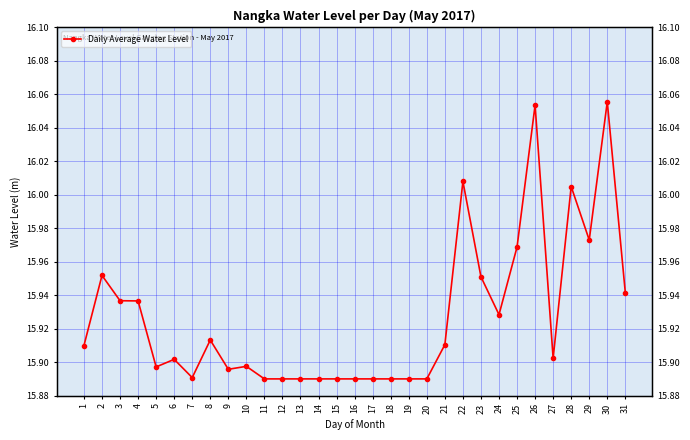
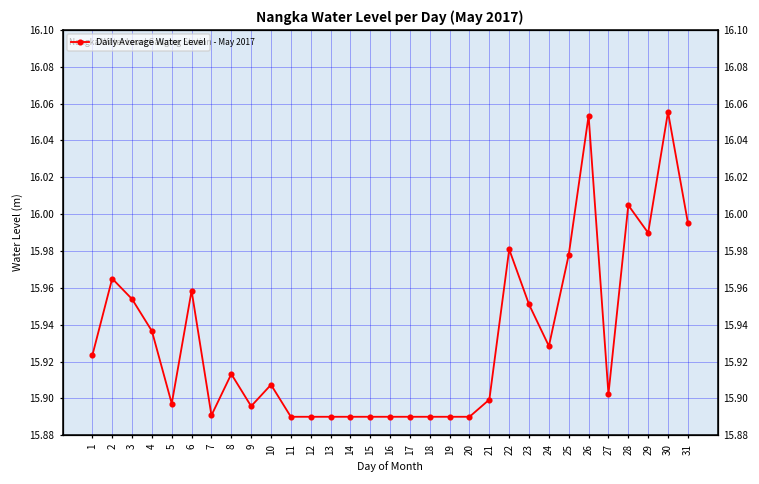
1: 15.910 -> 15.923
2: 15.952 -> 15.965
3: 15.937 -> 15.954
6: 15.902 -> 15.958
10: 15.897 -> 15.907
21: 15.910 -> 15.899
22: 16.008 -> 15.981
25: 15.969 -> 15.978
29: 15.973 -> 15.990
31: 15.941 -> 15.995
